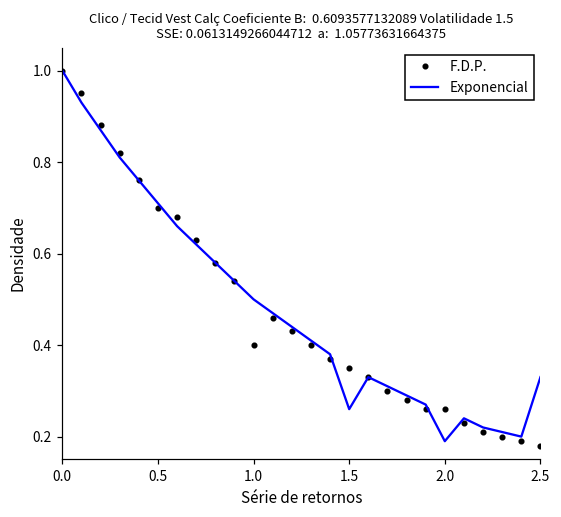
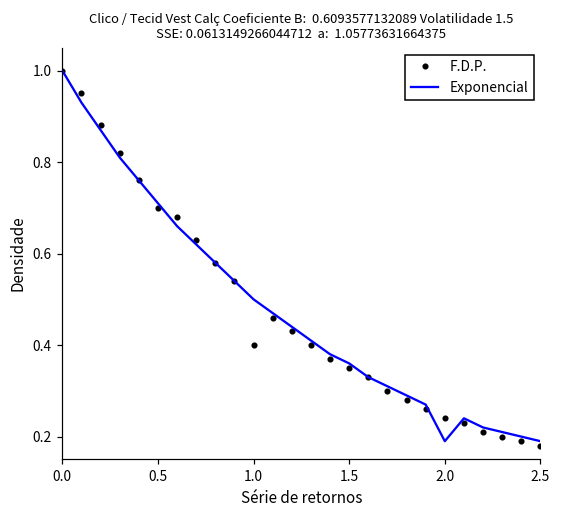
Exponencial, 1.5: 0.26 -> 0.36
F.D.P., 2.0: 0.26 -> 0.24
Exponencial, 2.5: 0.33 -> 0.19
